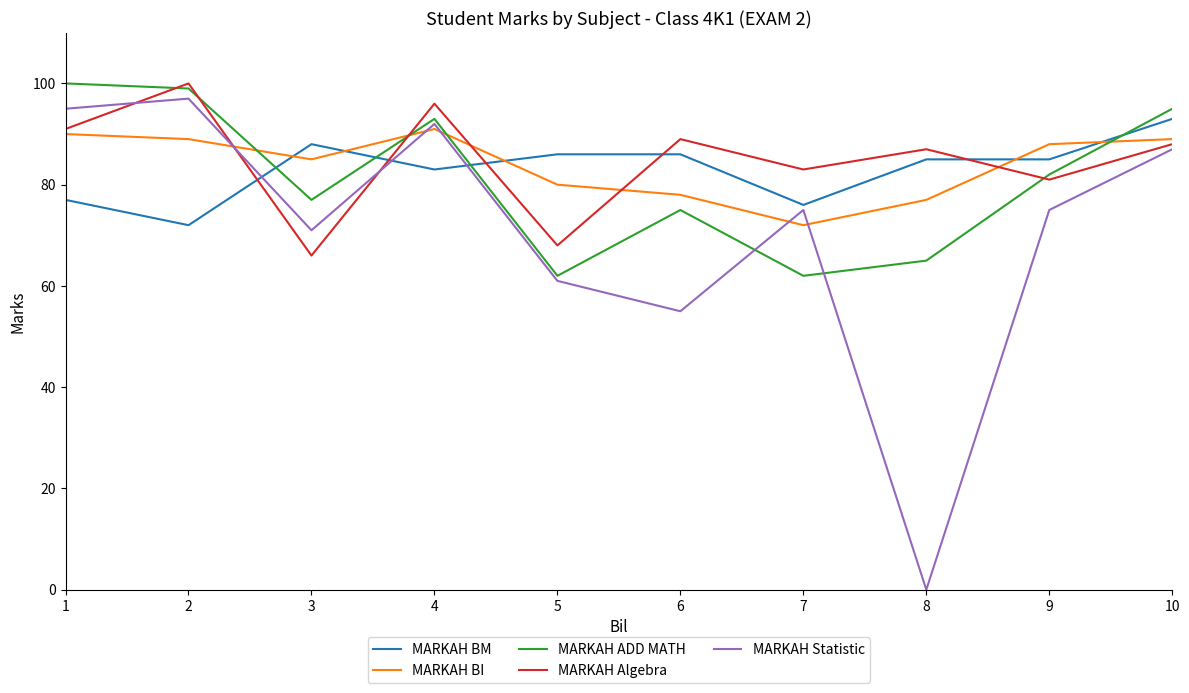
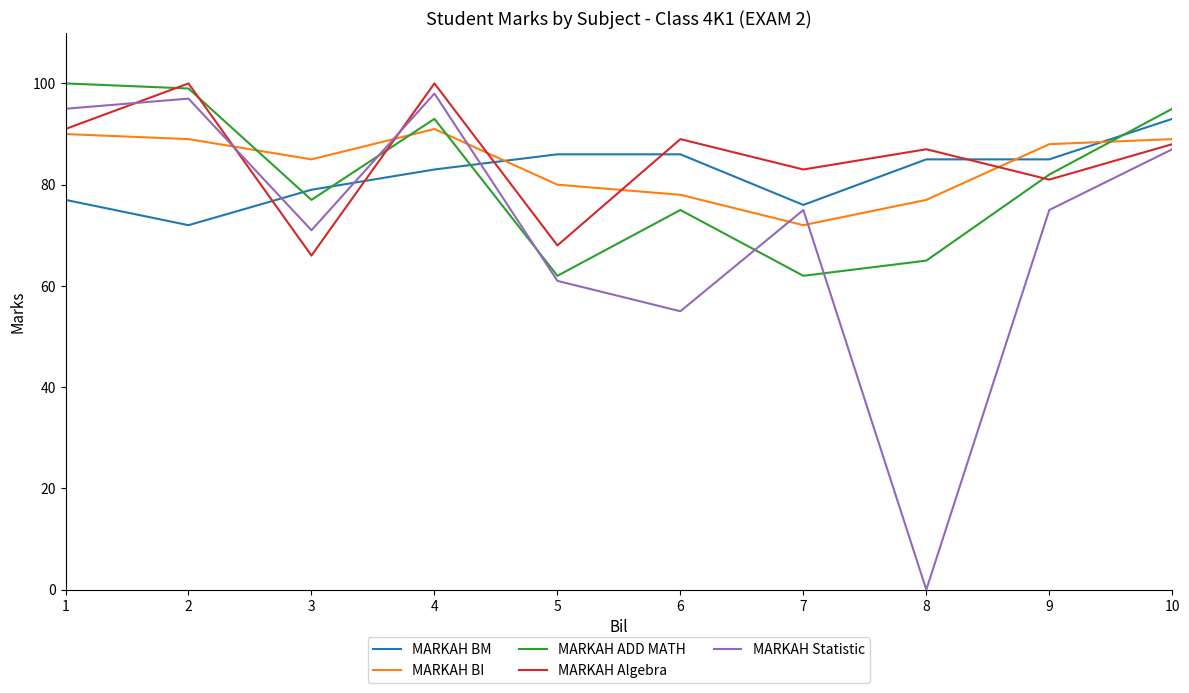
MARKAH BM, 3: 88 -> 79
MARKAH Algebra, 4: 96 -> 100
MARKAH Statistic, 4: 92 -> 98
